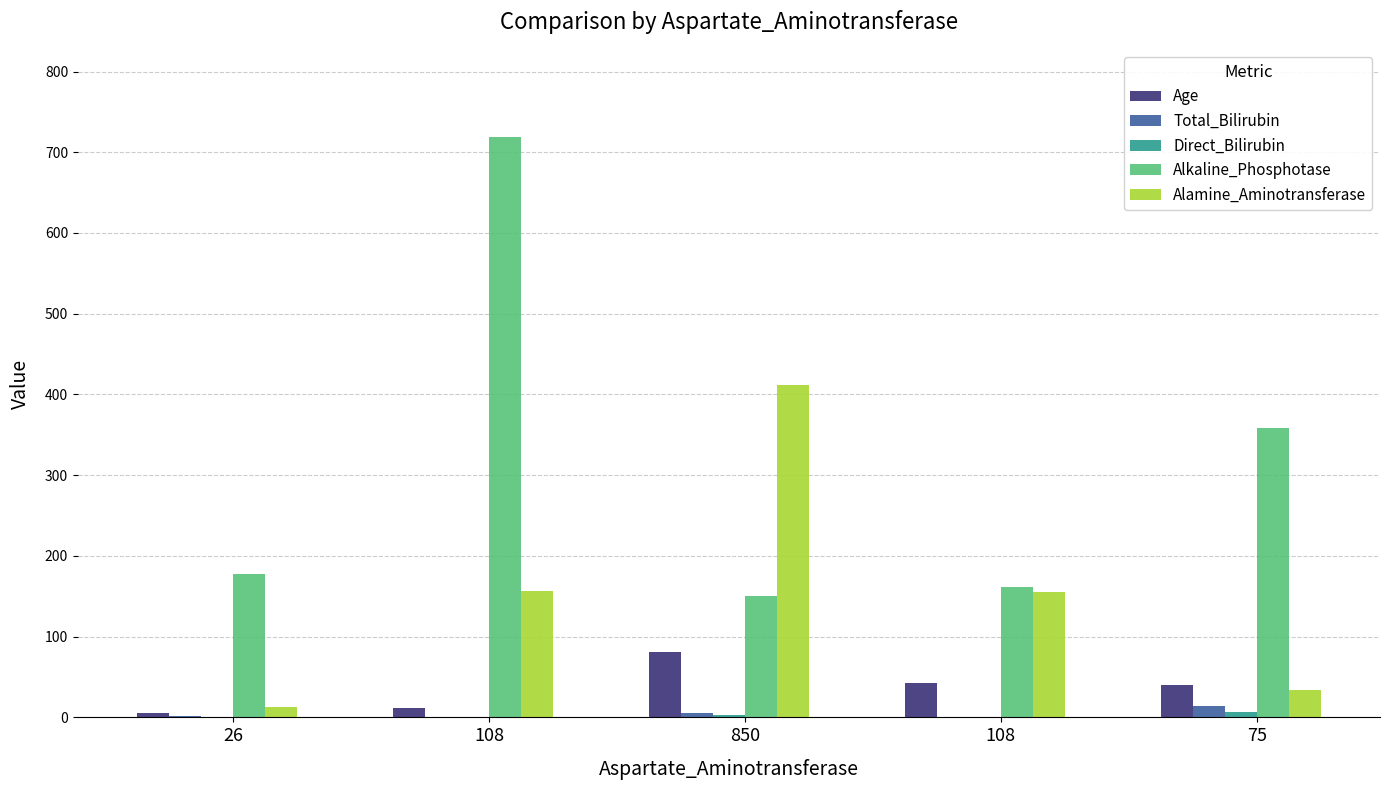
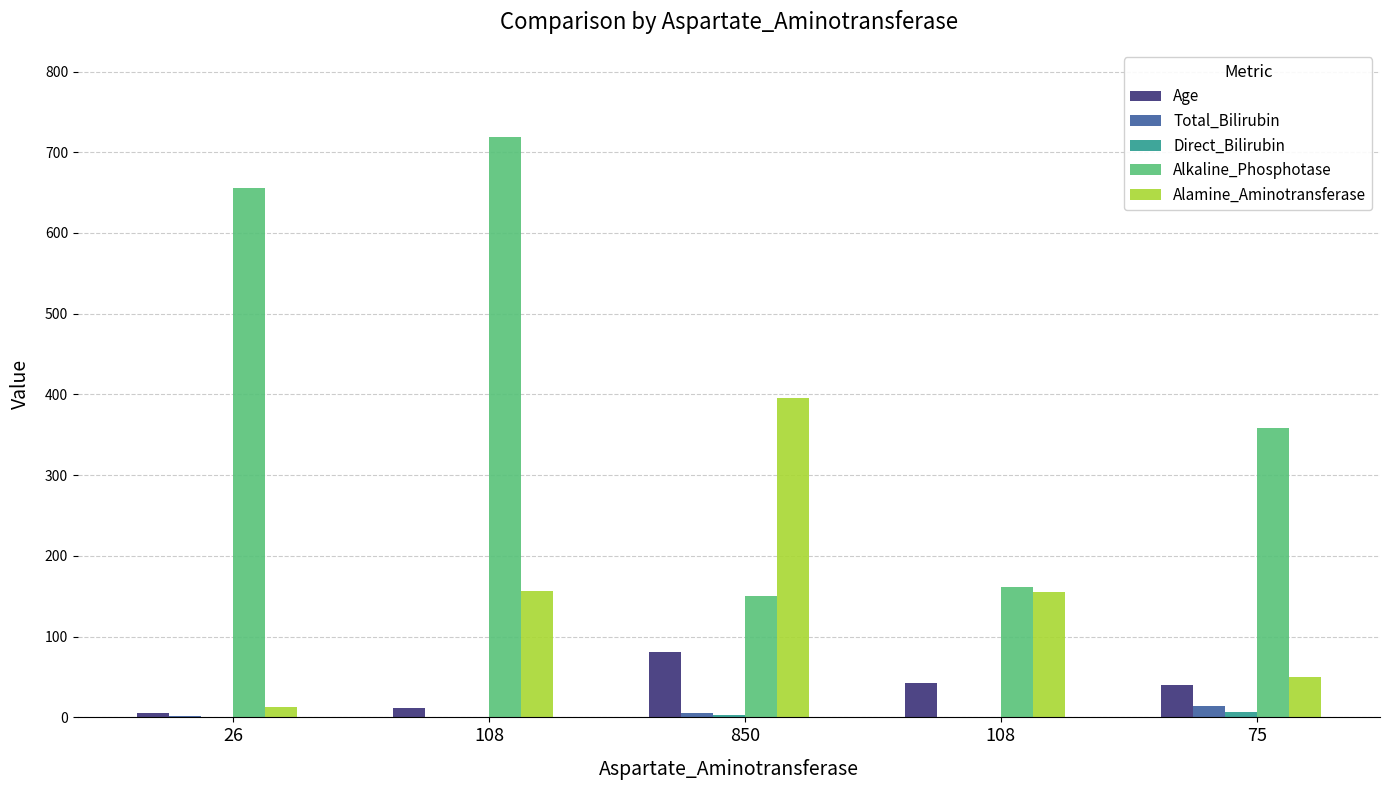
Alkaline_Phosphotase, 26: 180 -> 660
Alamine_Aminotransferase, 850: 410 -> 400
Alamine_Aminotransferase, 75: 30 -> 50
